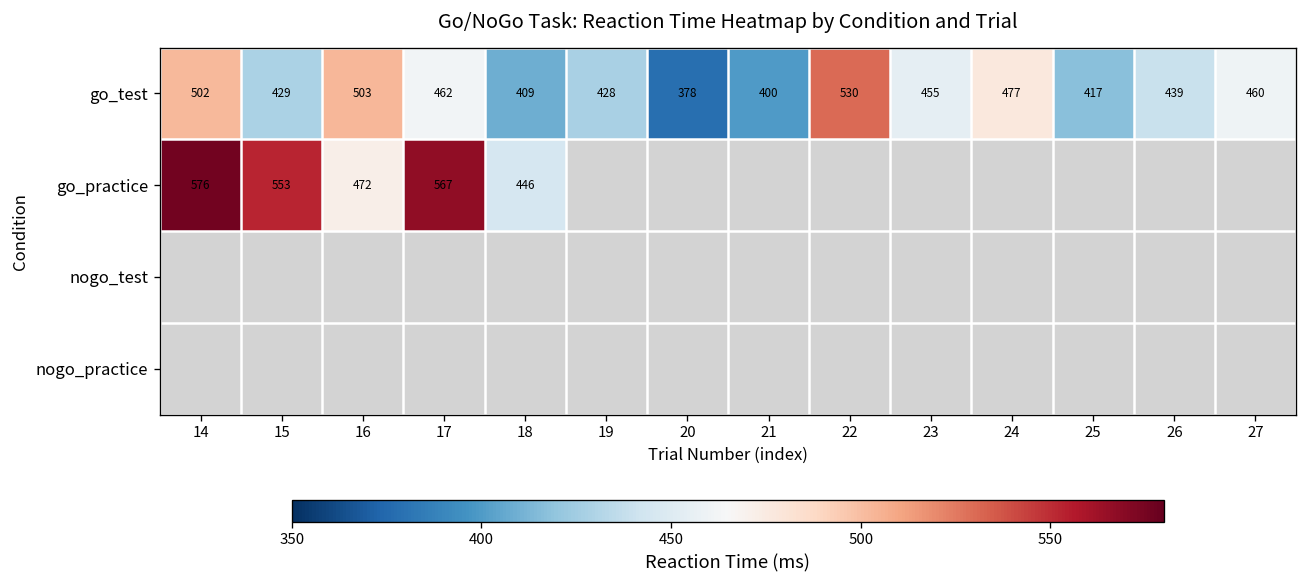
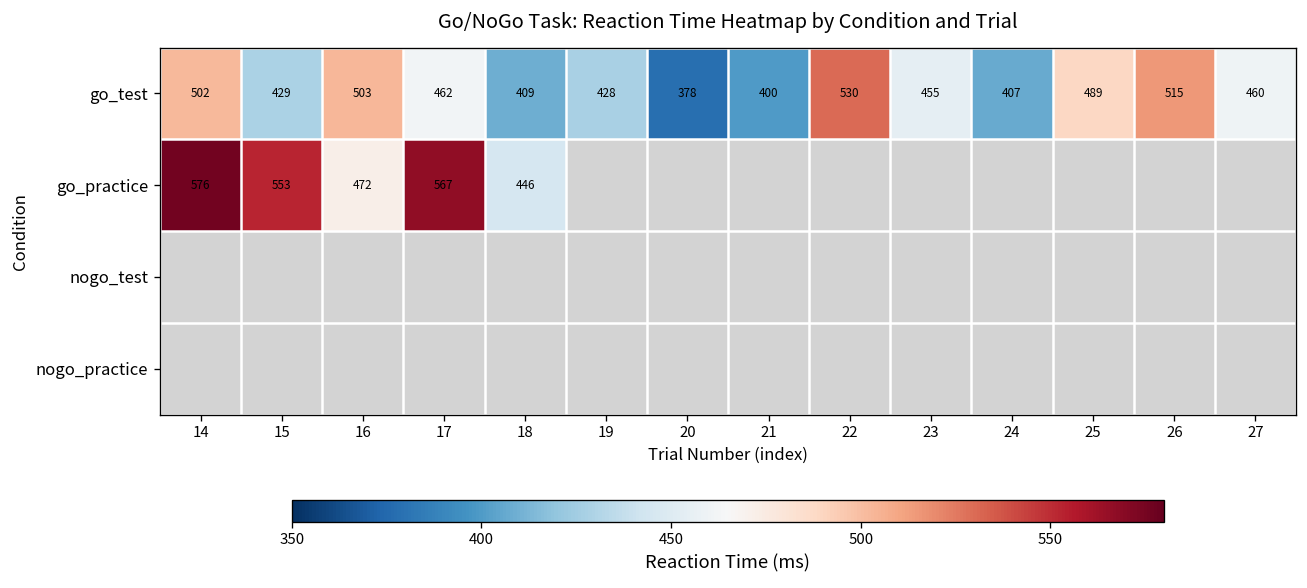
go_test, 24: 477 -> 407
go_test, 25: 417 -> 489
go_test, 26: 439 -> 515
